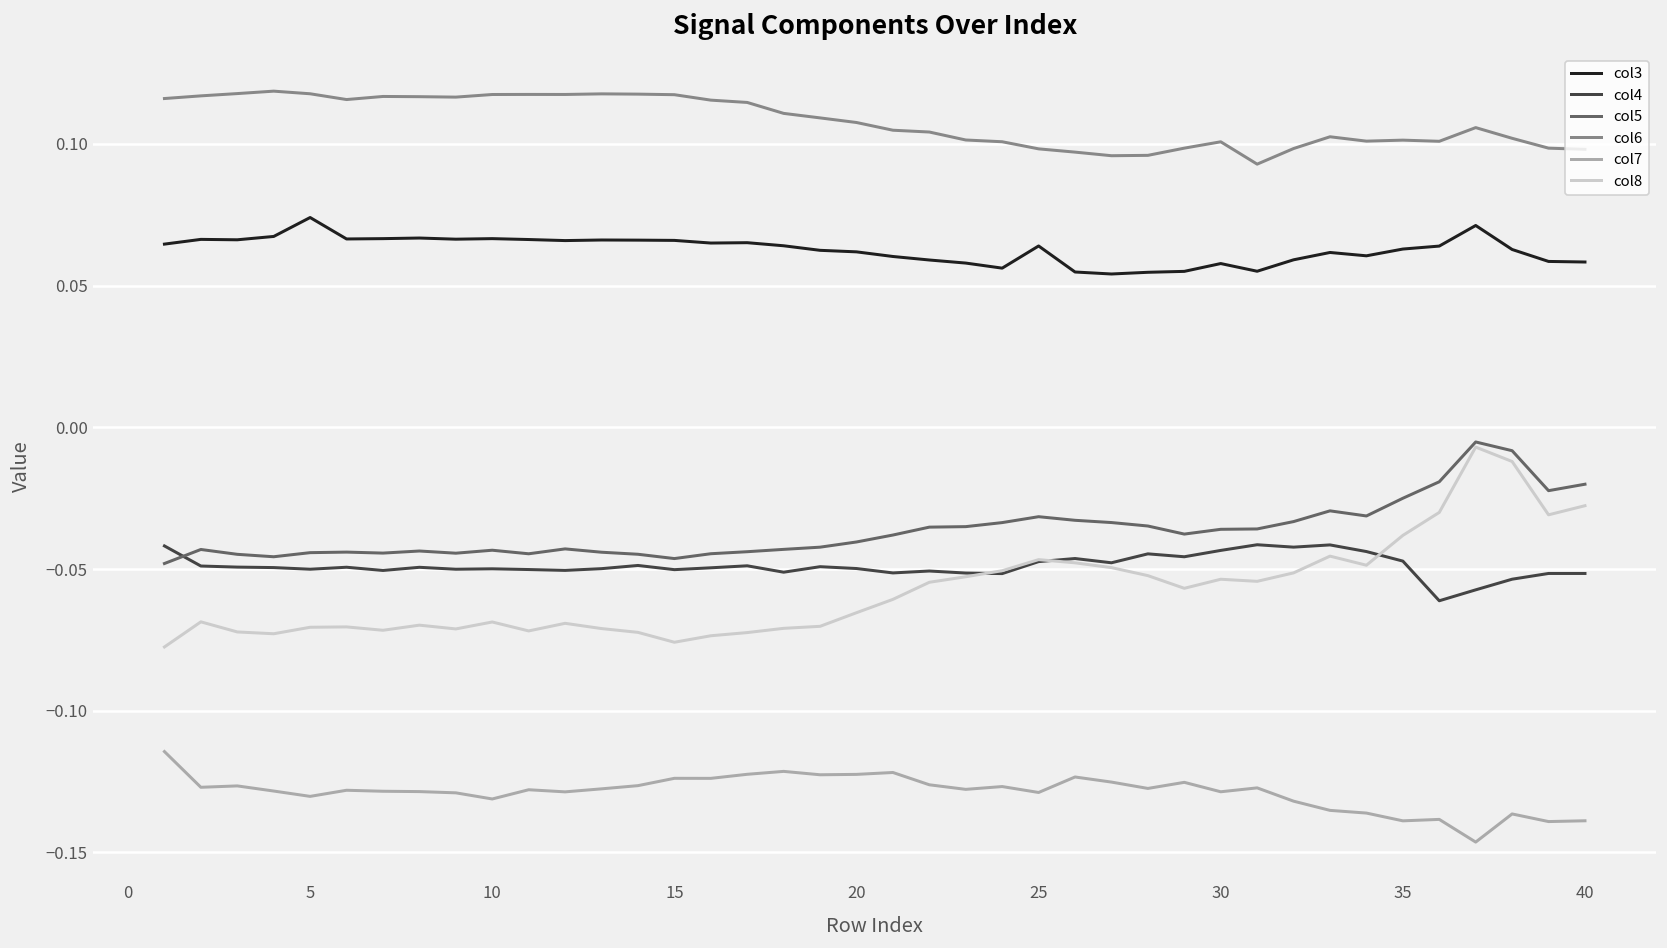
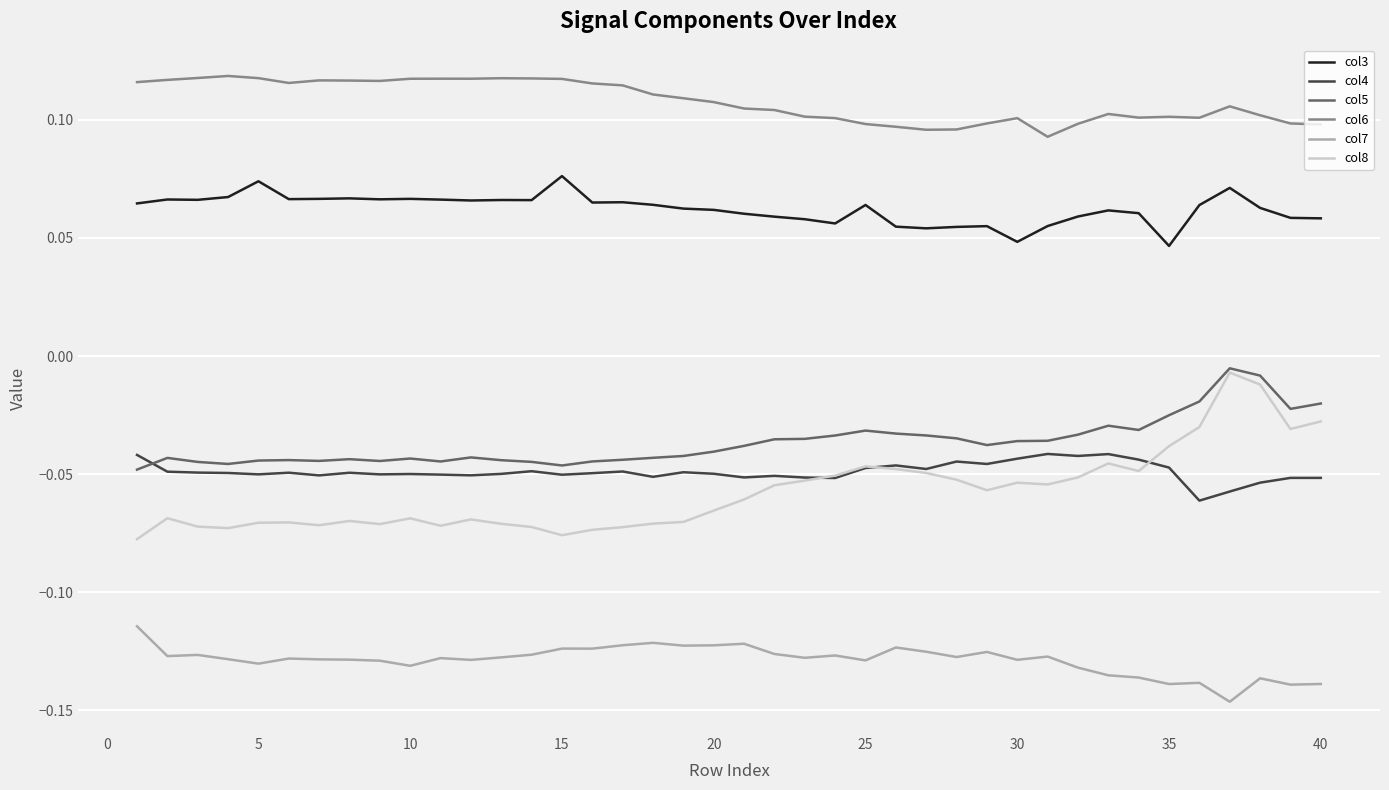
col3, 15: 0.066 -> 0.076
col3, 30: 0.058 -> 0.048
col3, 35: 0.063 -> 0.047
